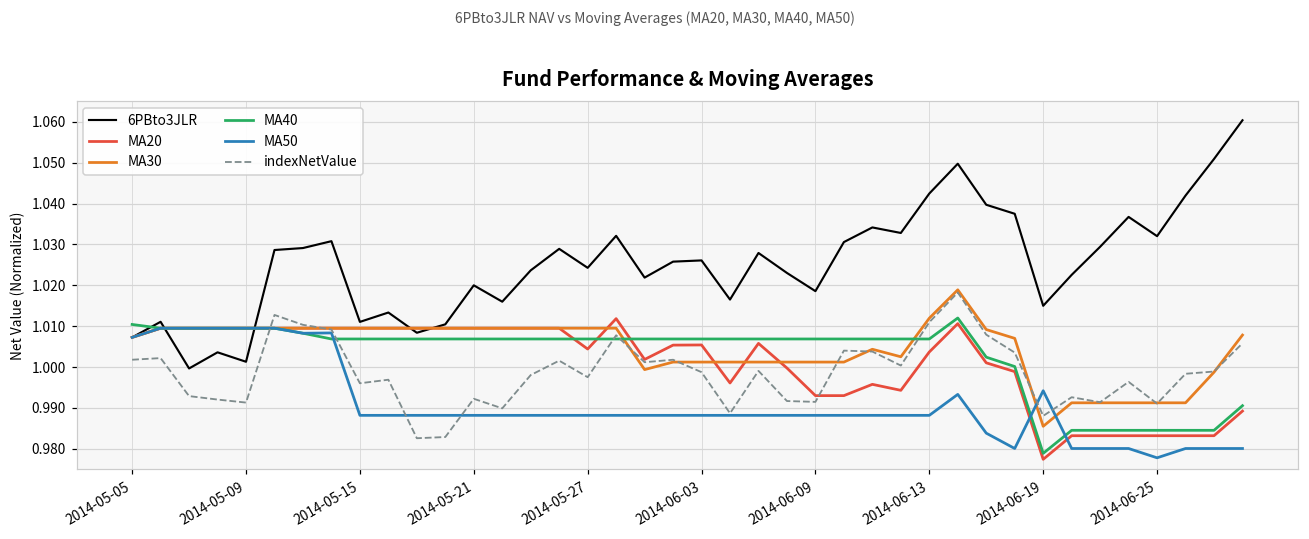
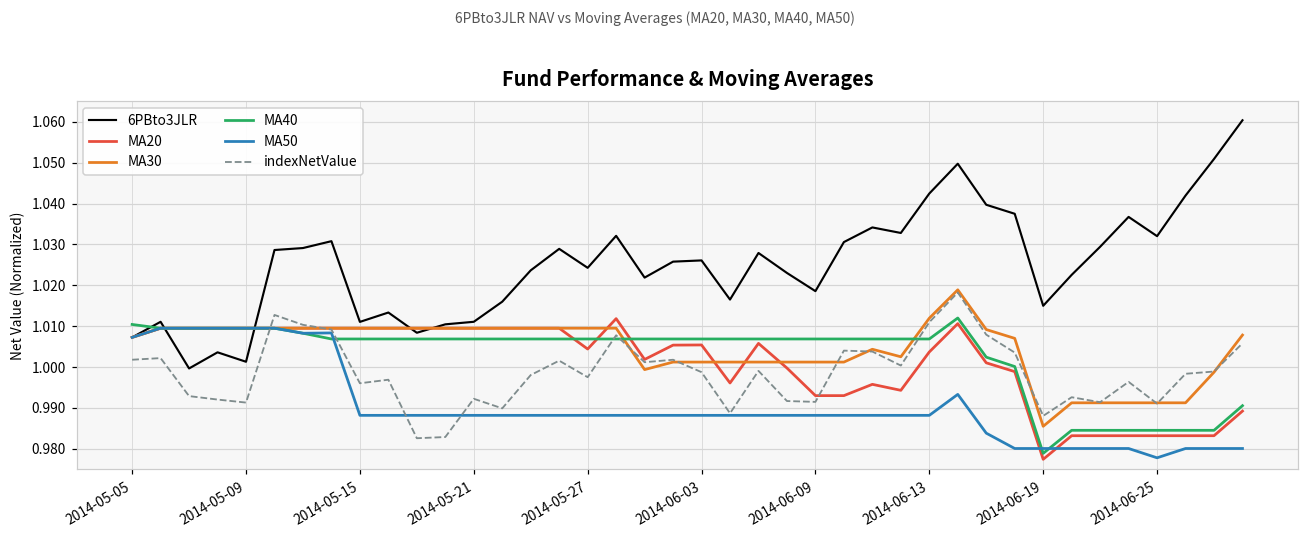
6PBto3JLR, 2014-05-21: 1.020 -> 1.011
MA50, 2014-06-19: 0.994 -> 0.980
